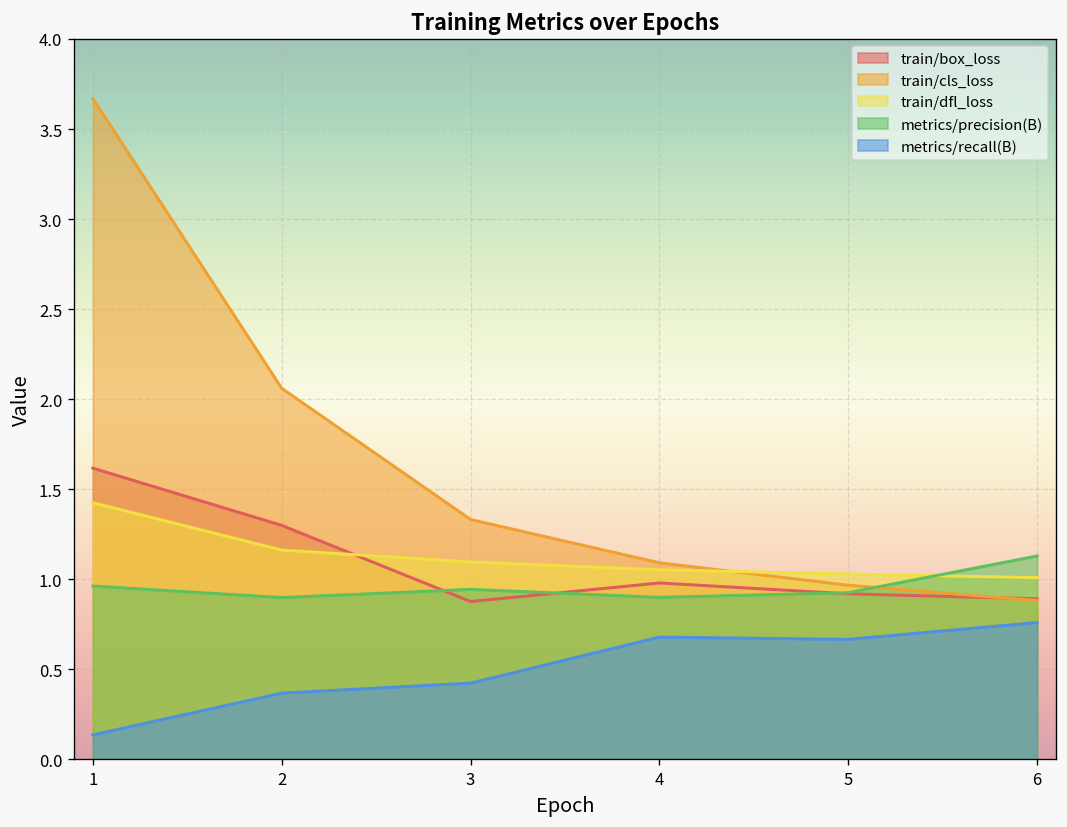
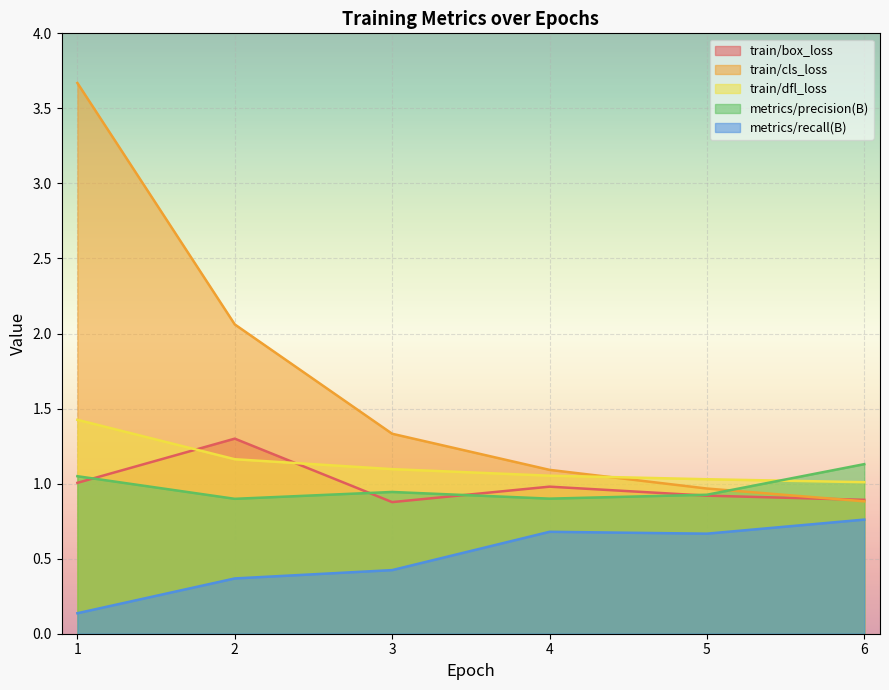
train/box_loss, 1: 1.62 -> 1.01
metrics/precision(B), 1: 0.96 -> 1.05
